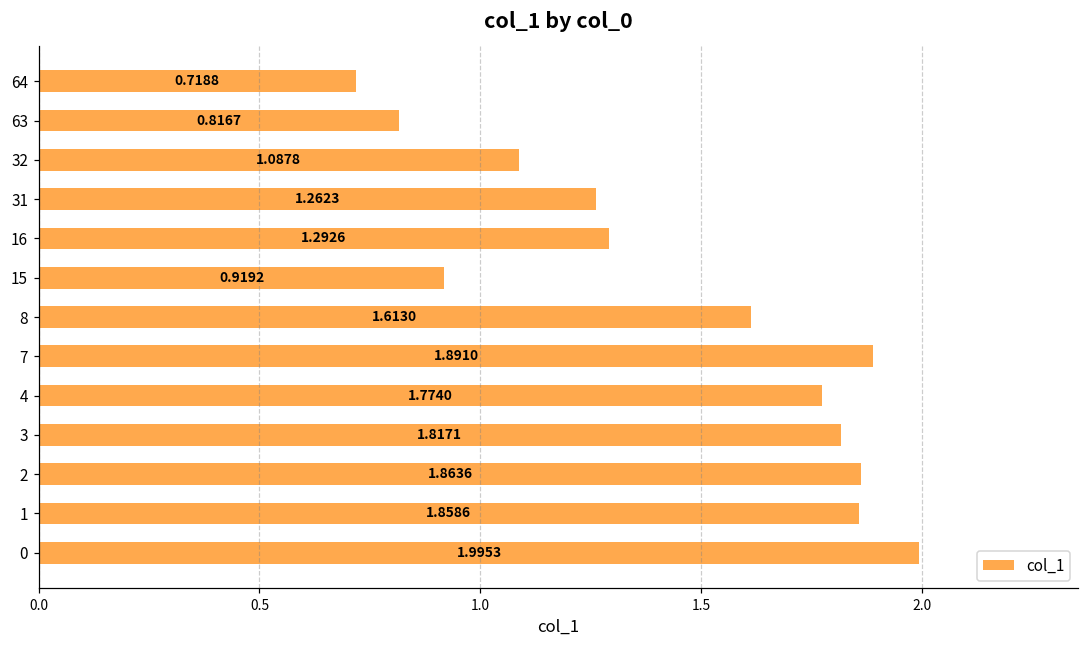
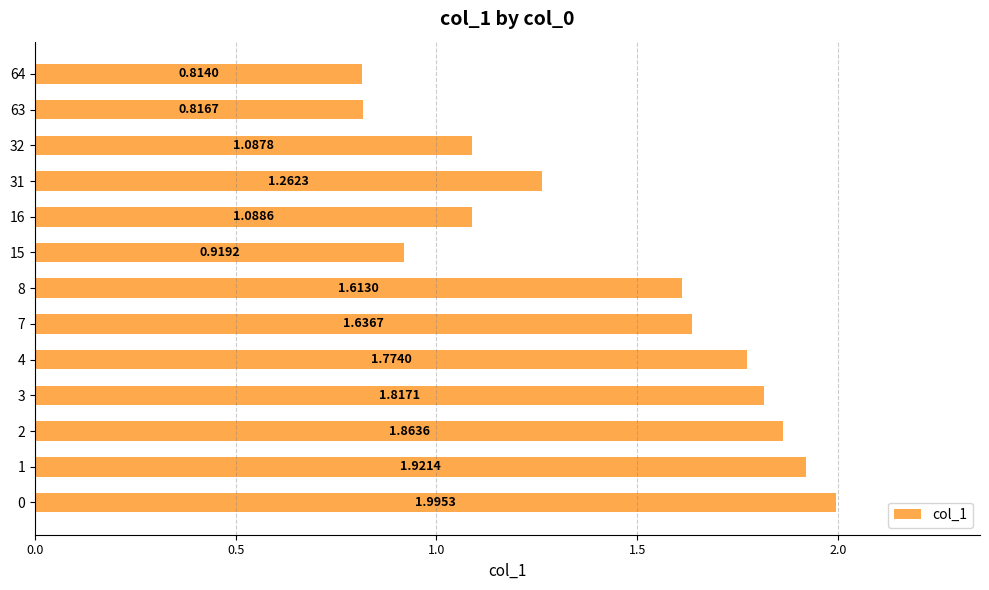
64: 0.7188 -> 0.8140
16: 1.2926 -> 1.0886
7: 1.8910 -> 1.6367
1: 1.8586 -> 1.9214
